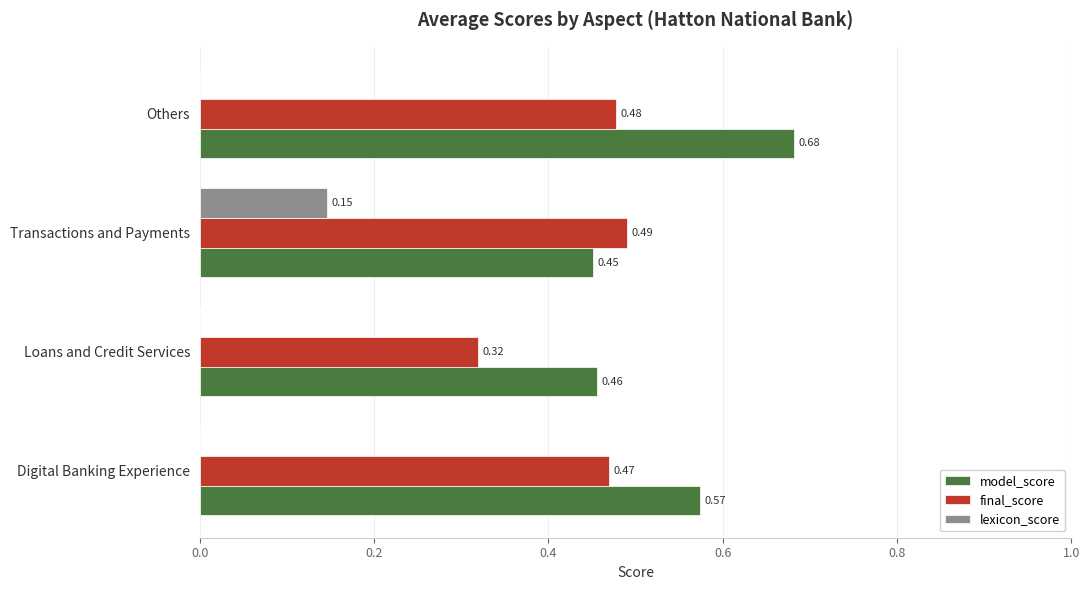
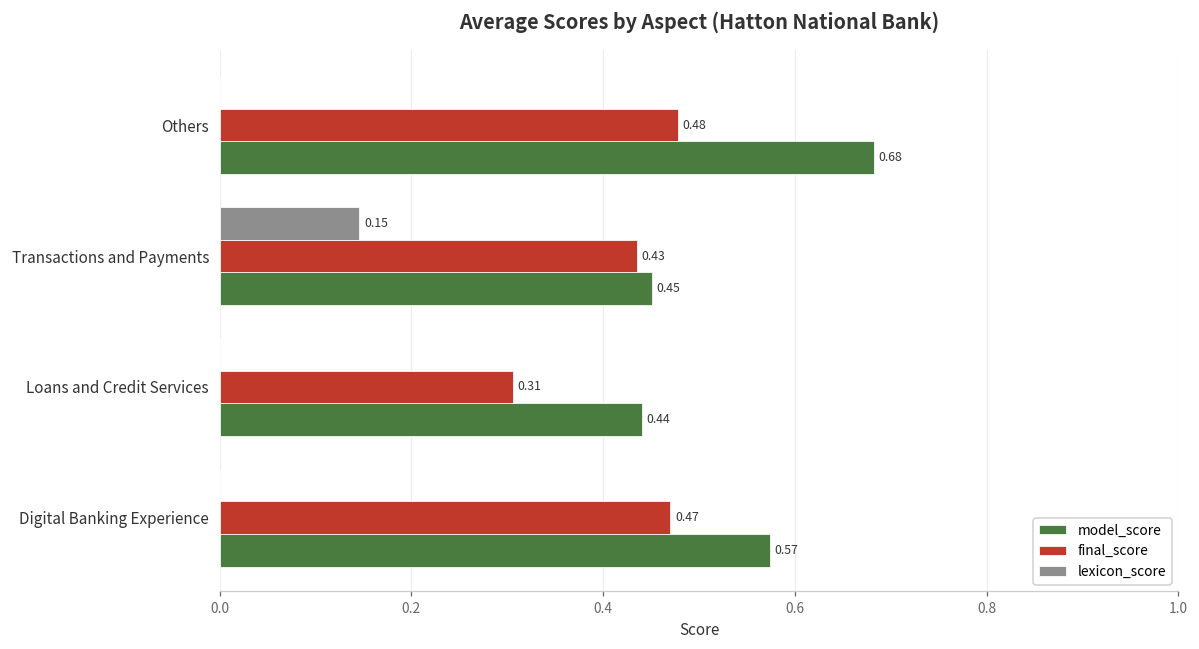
final_score, Transactions and Payments: 0.49 -> 0.43
final_score, Loans and Credit Services: 0.32 -> 0.31
model_score, Loans and Credit Services: 0.46 -> 0.44
